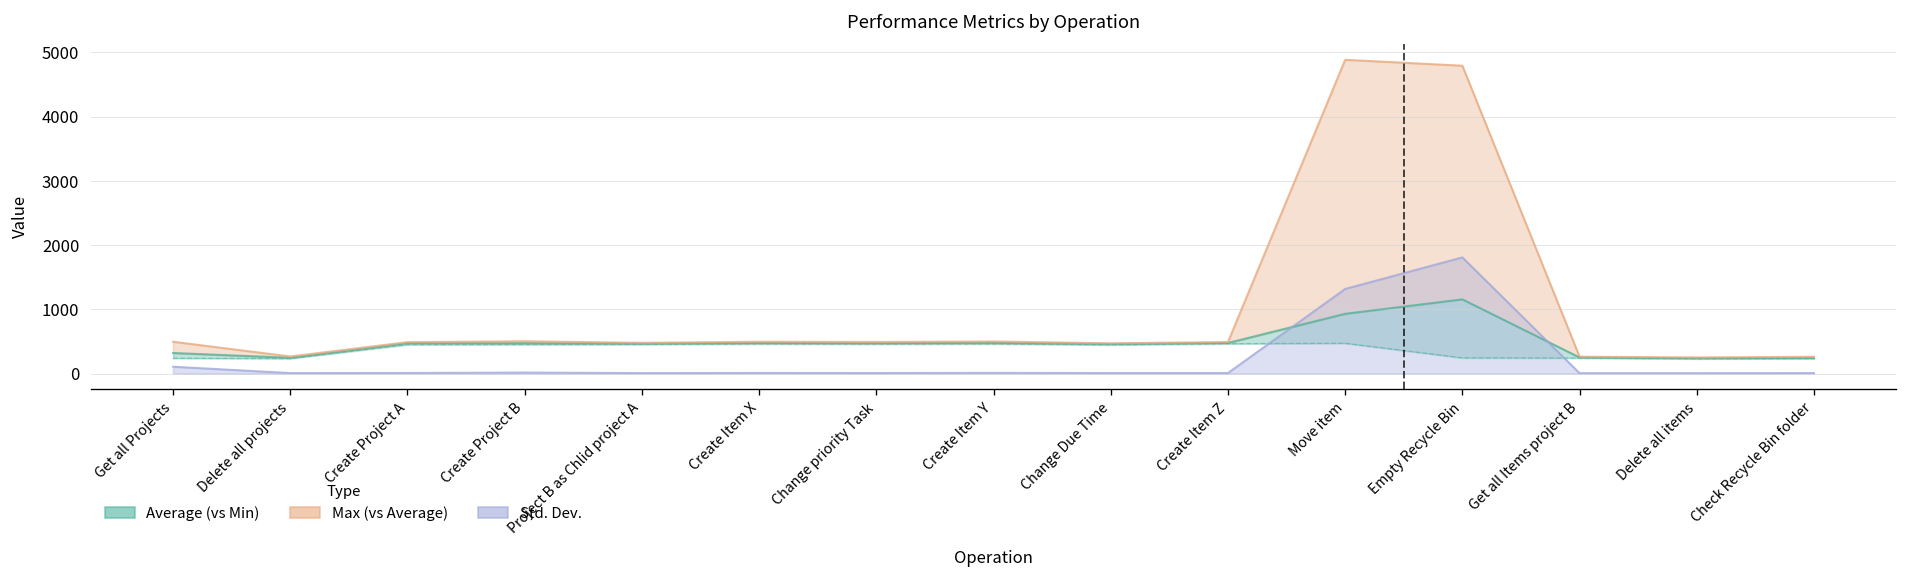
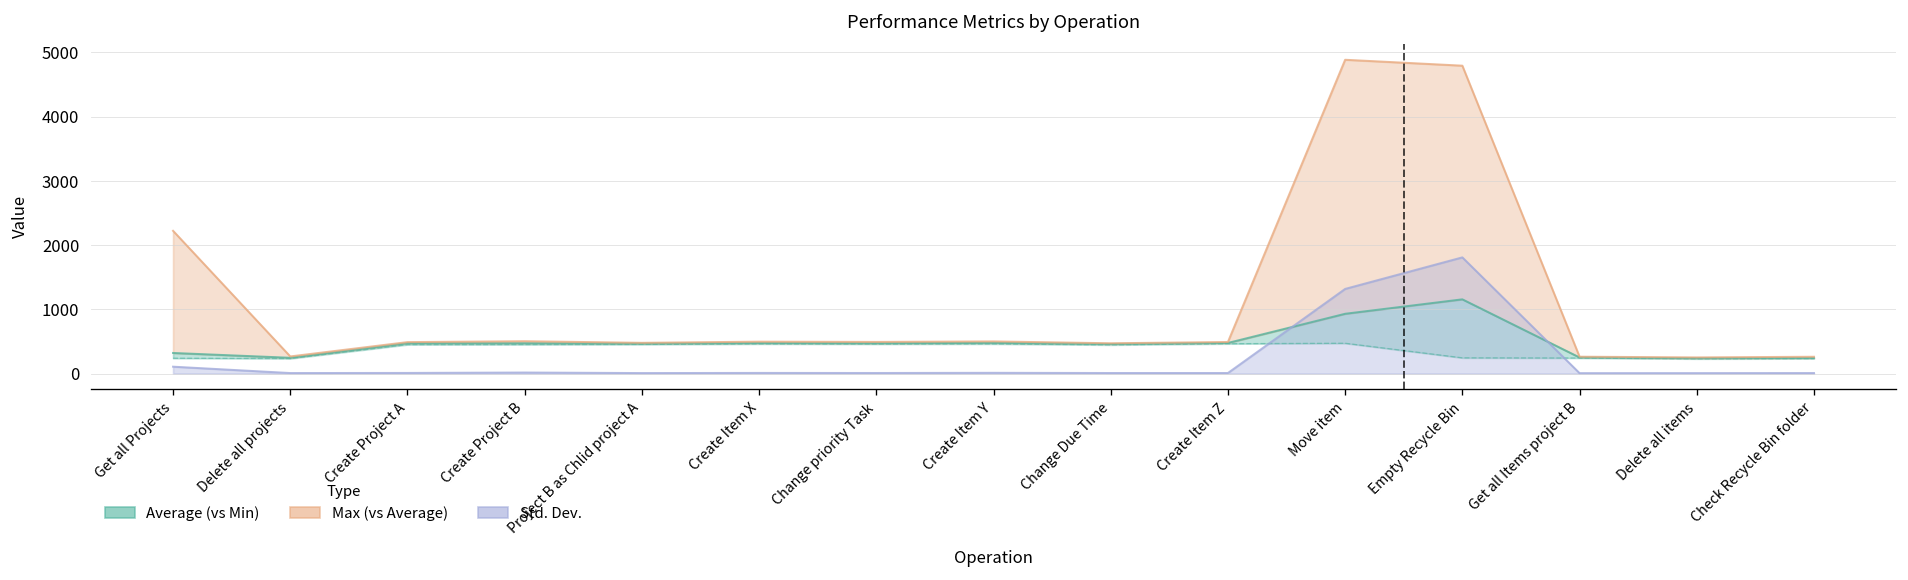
Max (vs Average), Get all Projects: 500 -> 2200
